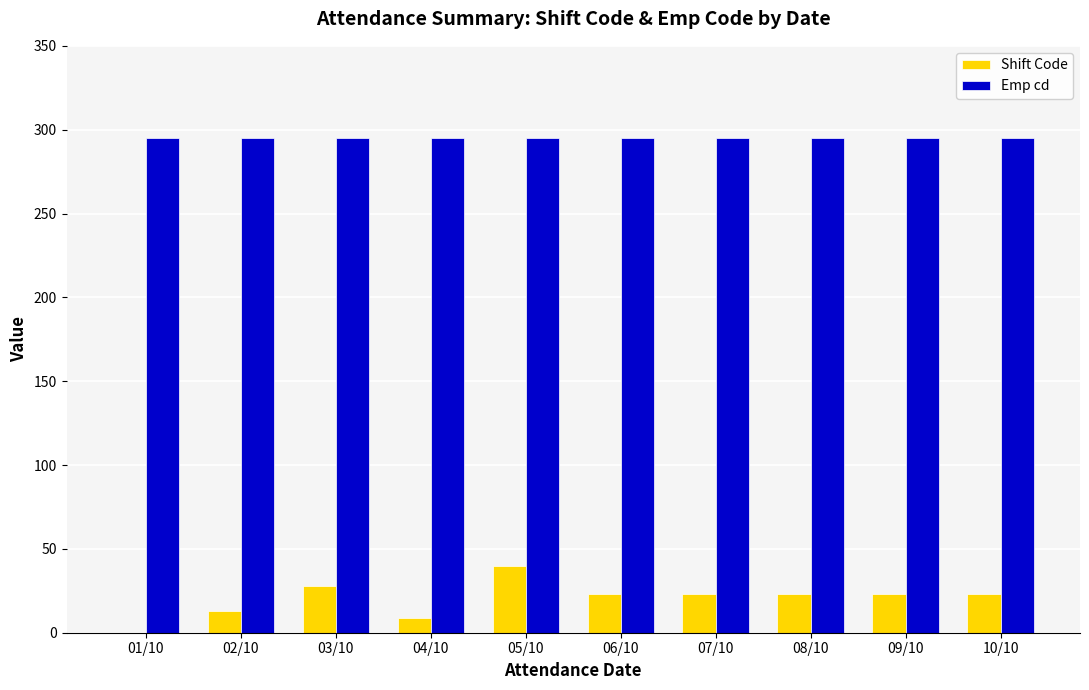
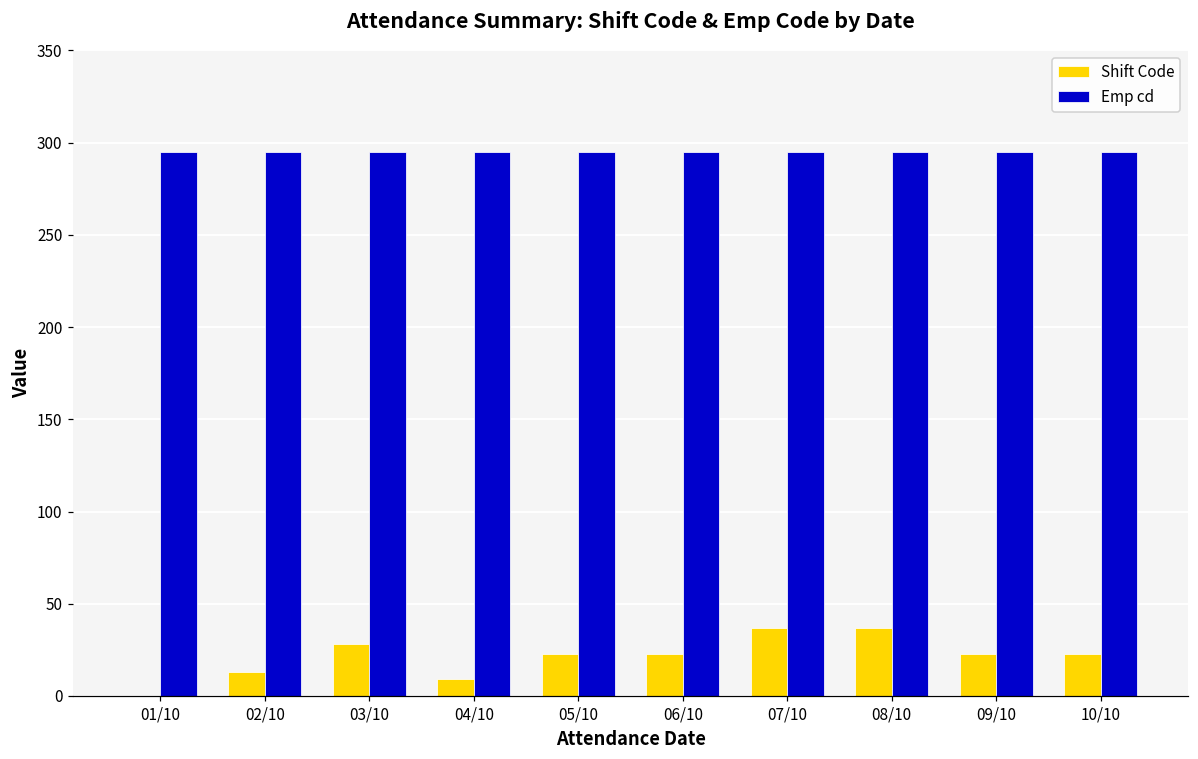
Shift Code, 05/10: 40 -> 23
Shift Code, 07/10: 23 -> 37
Shift Code, 08/10: 23 -> 37
